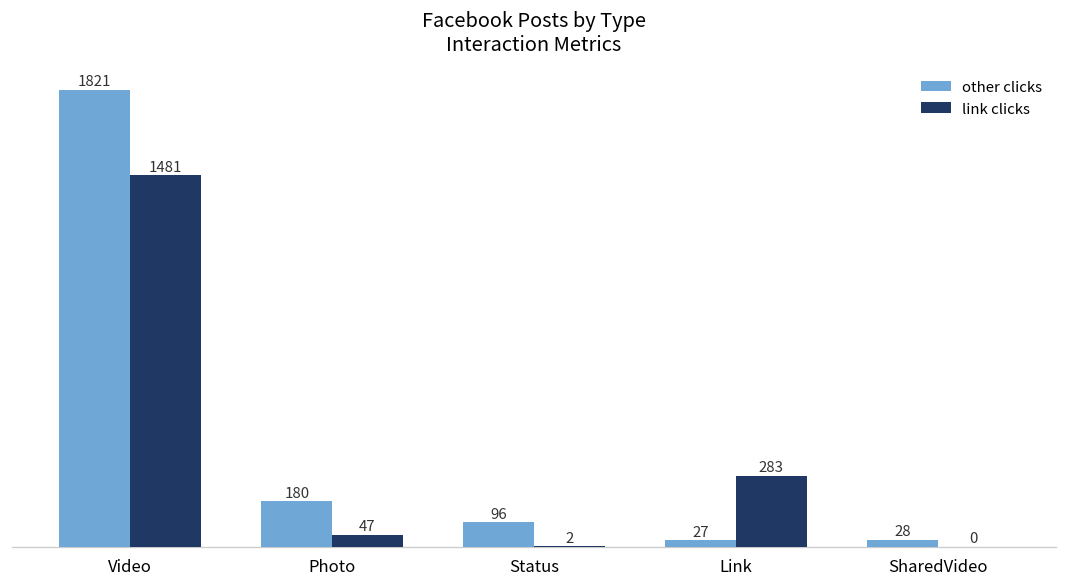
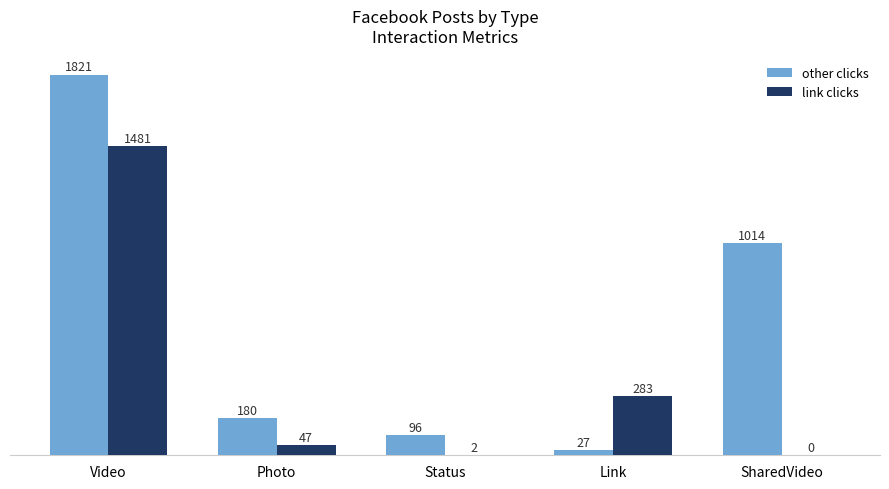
other clicks, SharedVideo: 28 -> 1014
